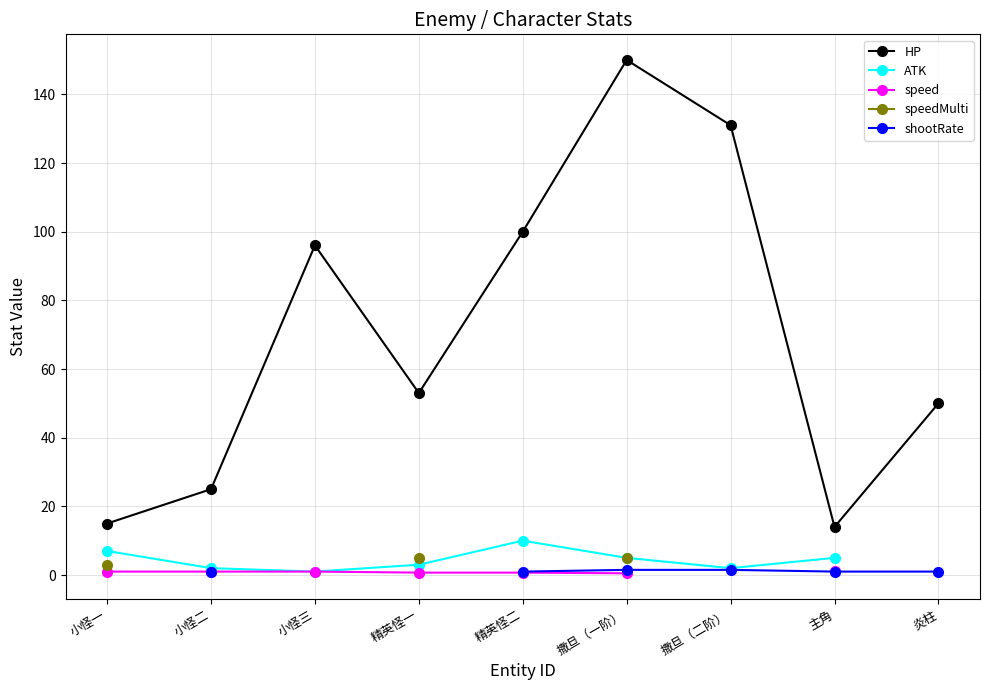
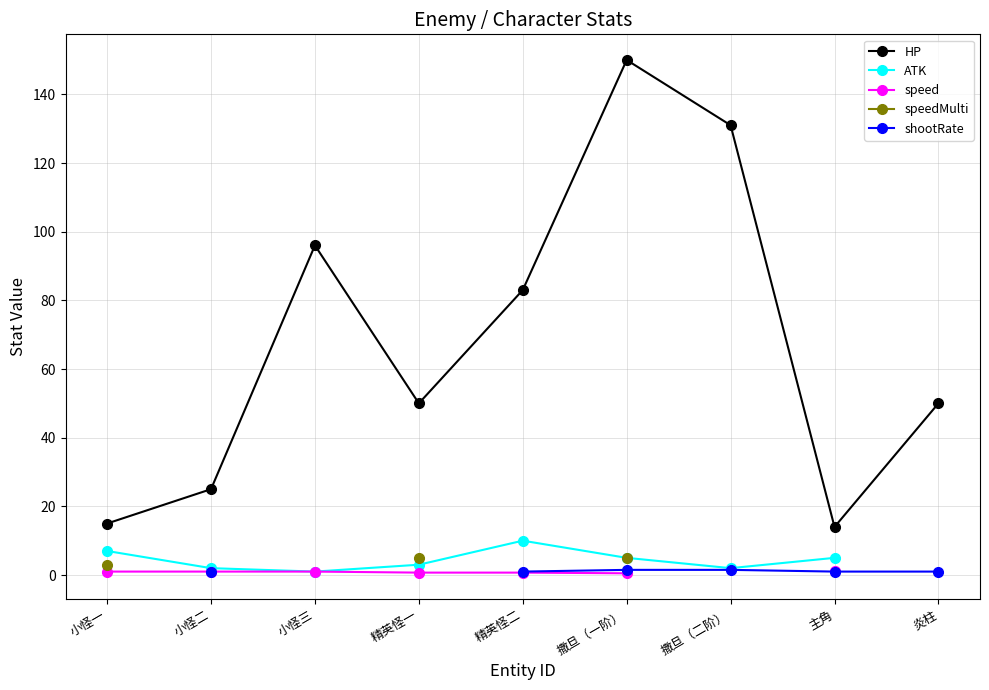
HP, 精英怪一: 53 -> 50
HP, 精英怪二: 100 -> 83
